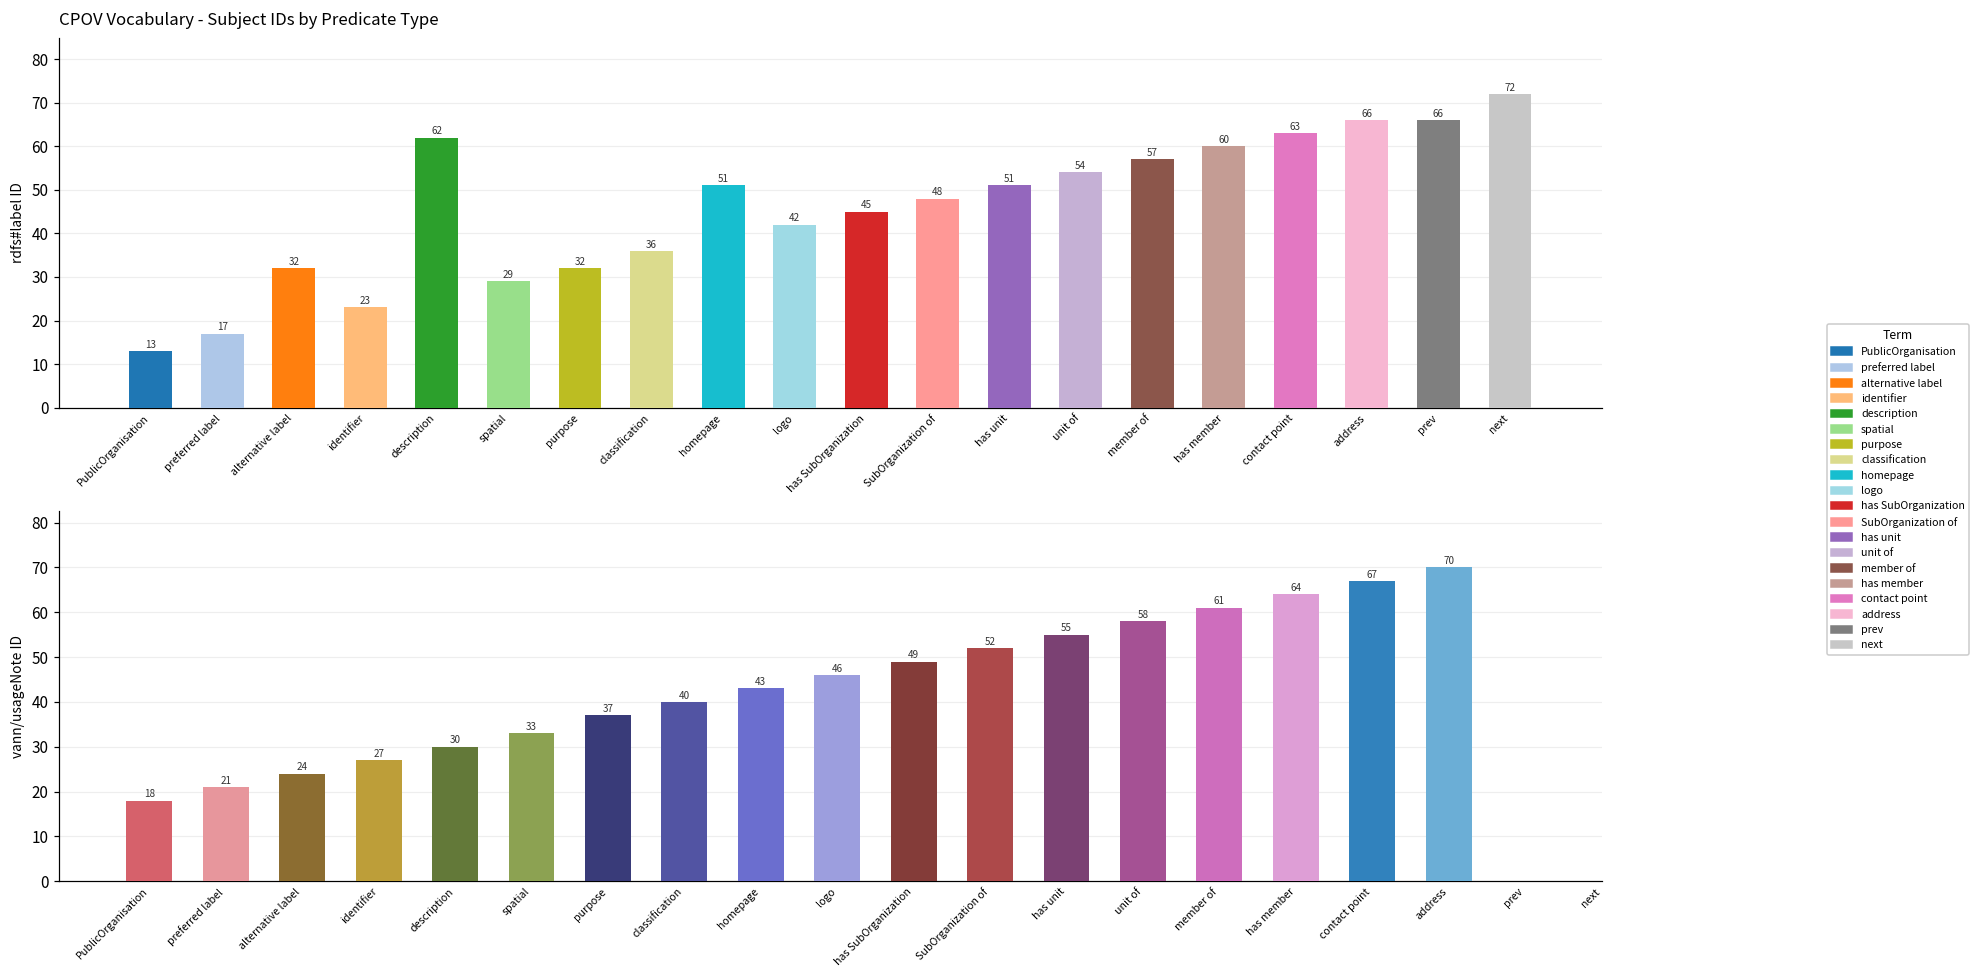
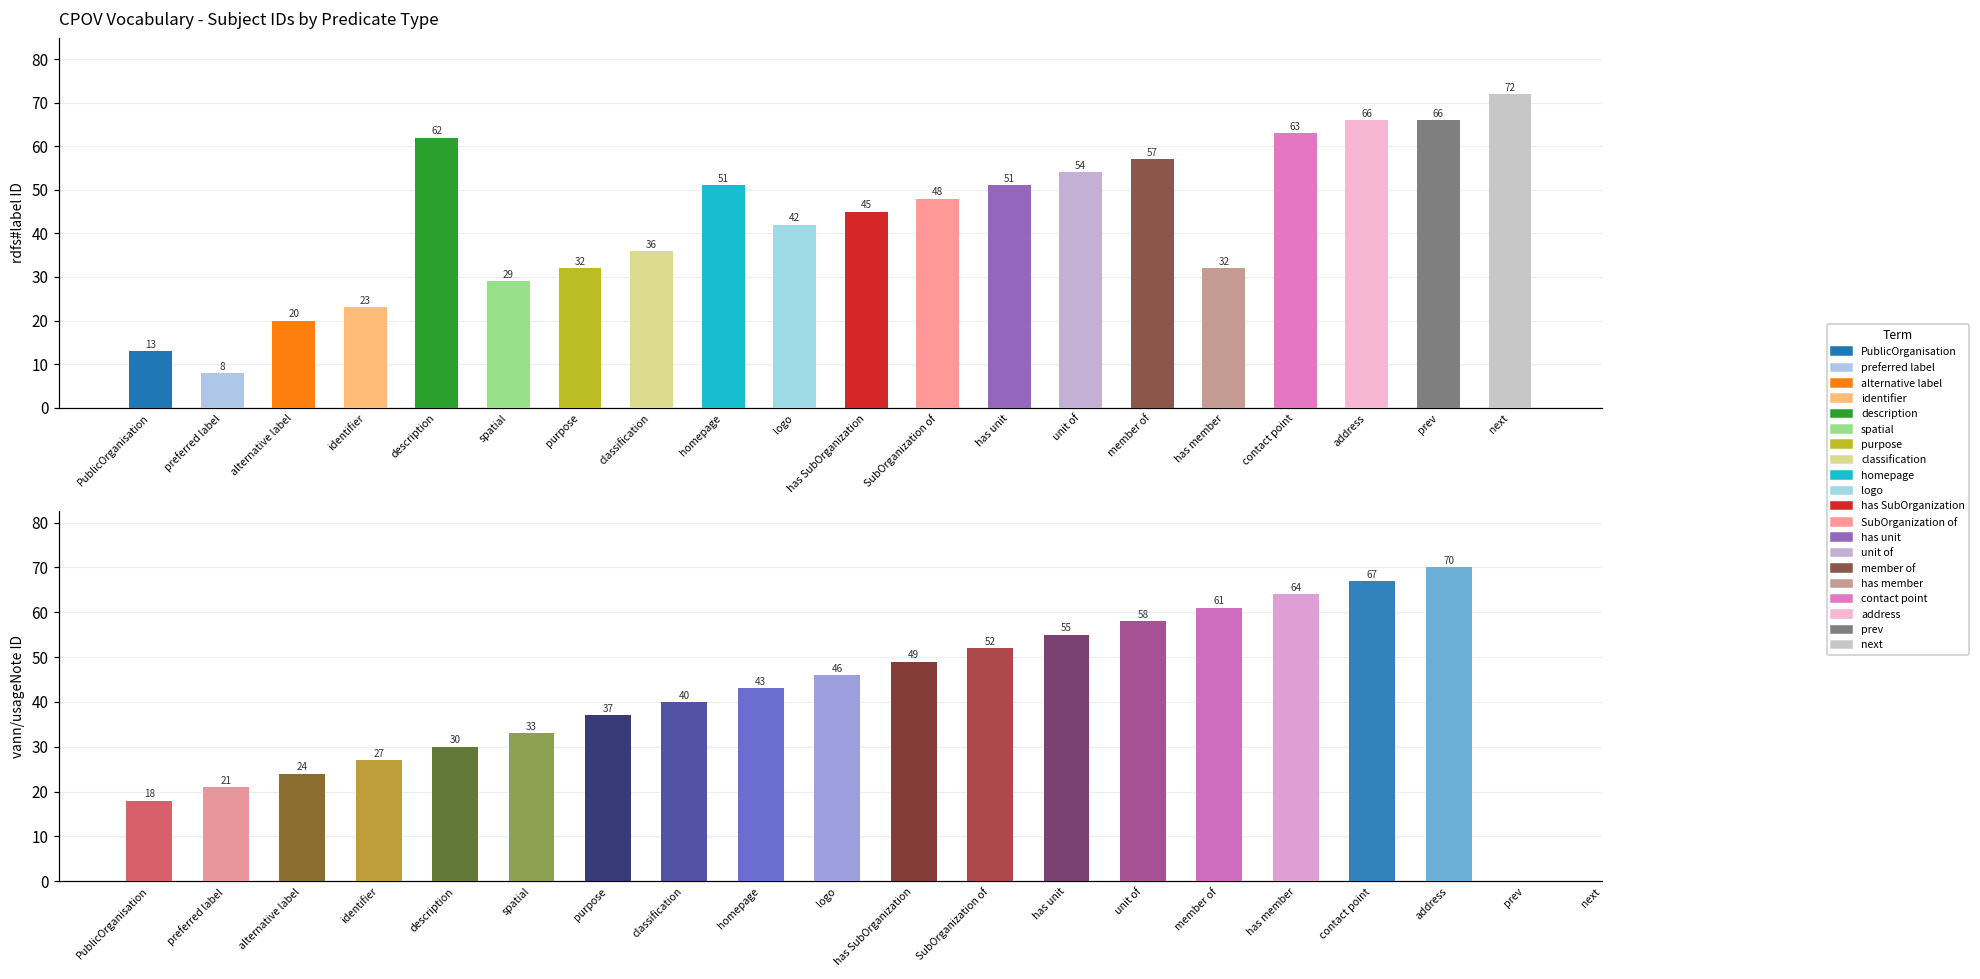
CPOV Vocabulary - Subject IDs by Predicate Type, preferred label: 17 -> 8
CPOV Vocabulary - Subject IDs by Predicate Type, alternative label: 32 -> 20
CPOV Vocabulary - Subject IDs by Predicate Type, has member: 60 -> 32
